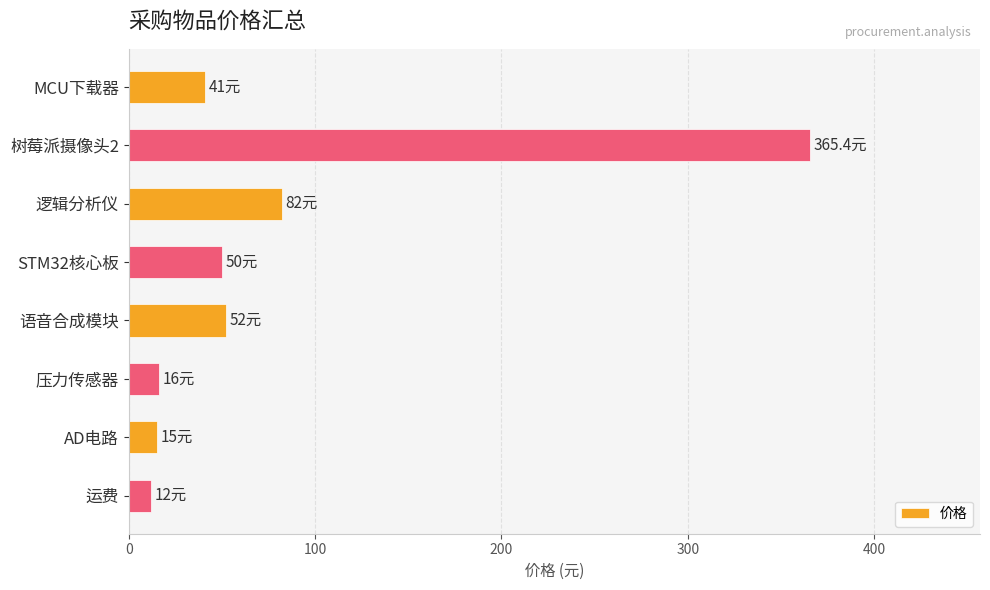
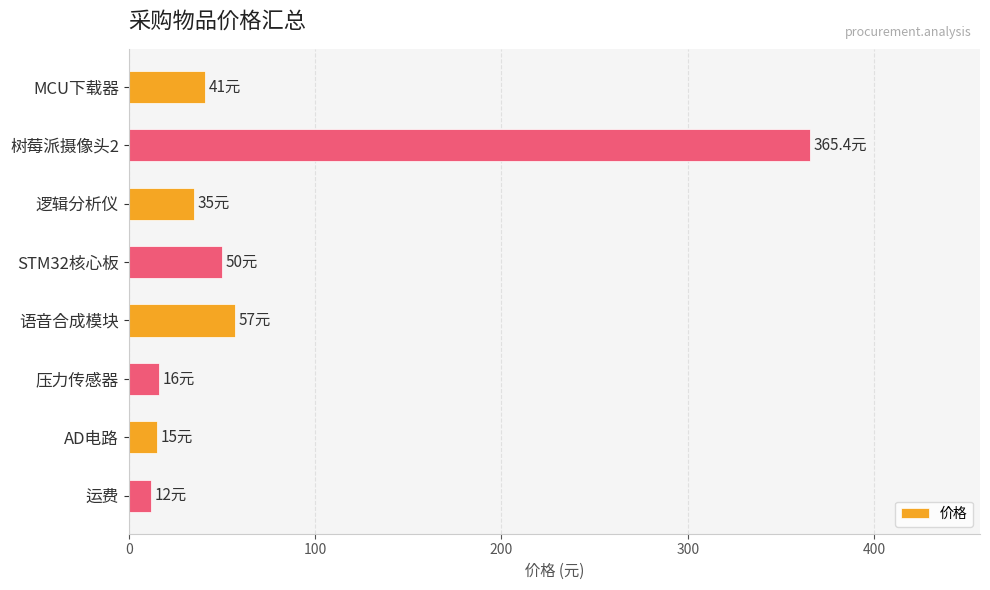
逻辑分析仪: 82元 -> 35元
语音合成模块: 52元 -> 57元
